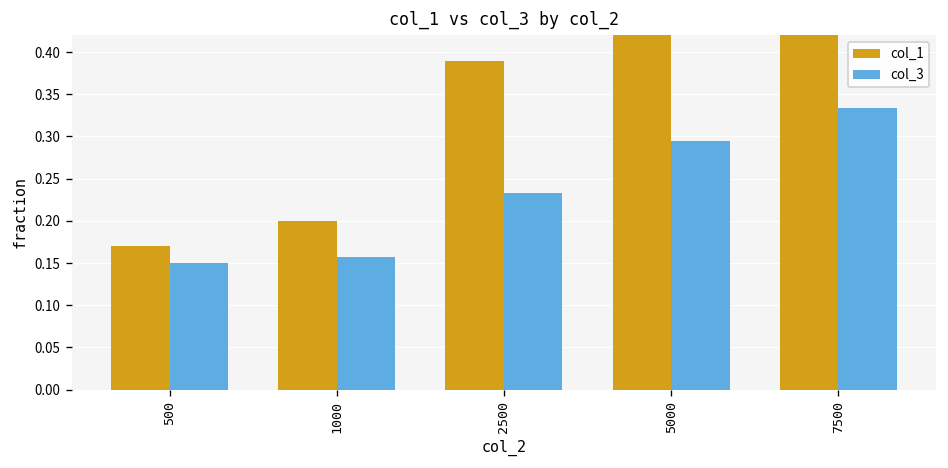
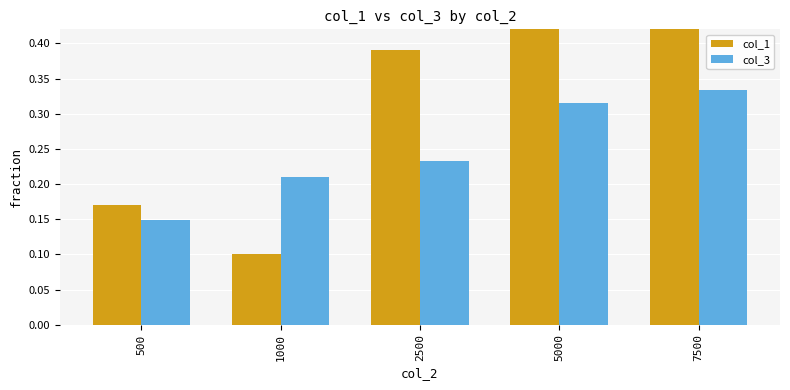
col_1, 1000: 0.2 -> 0.1
col_3, 1000: 0.16 -> 0.21
col_3, 5000: 0.29 -> 0.32
